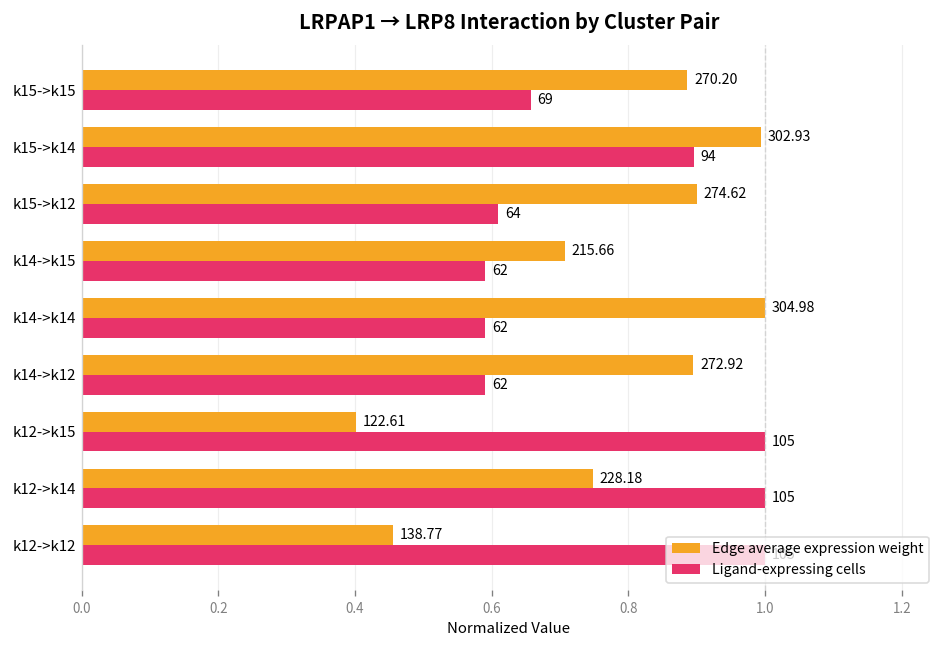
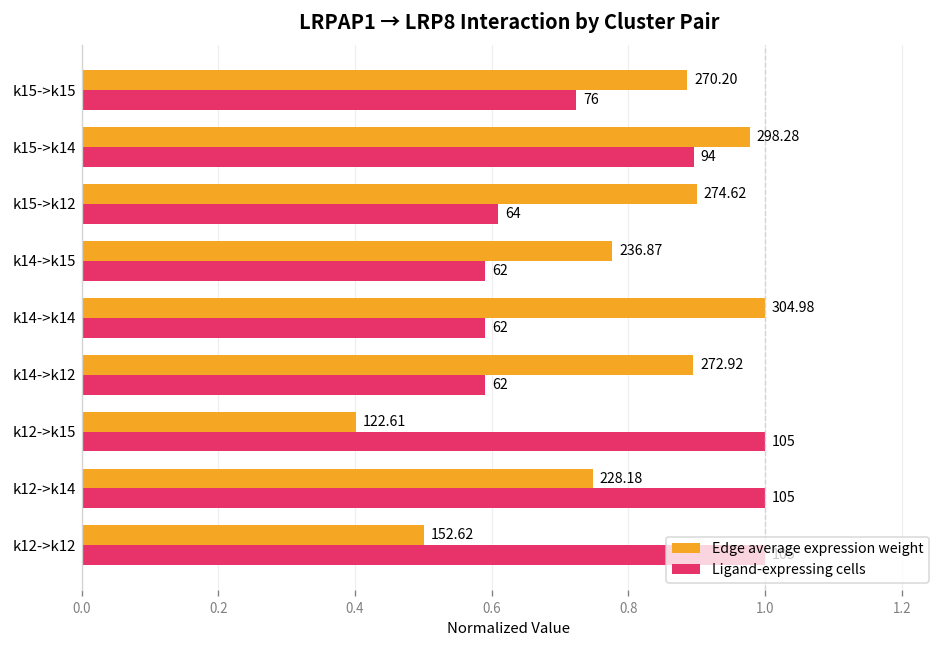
Ligand-expressing cells, k15->k15: 69 -> 76
Edge average expression weight, k15->k14: 302.93 -> 298.28
Edge average expression weight, k14->k15: 215.66 -> 236.87
Edge average expression weight, k12->k12: 138.77 -> 152.62
